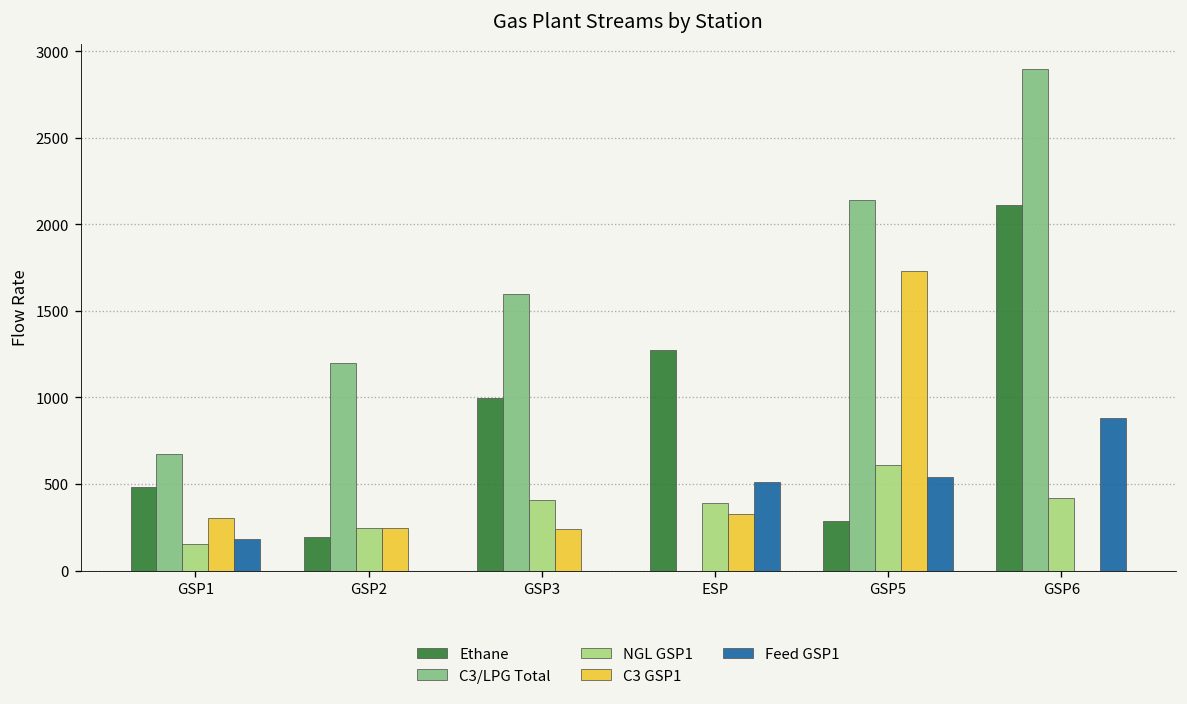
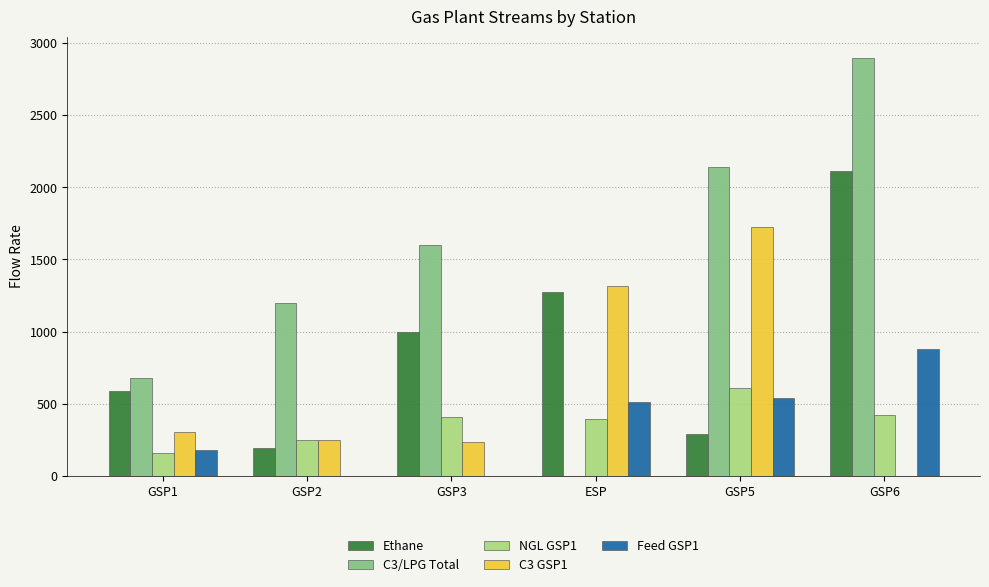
Ethane, GSP1: 480 -> 590
C3 GSP1, ESP: 330 -> 1310
